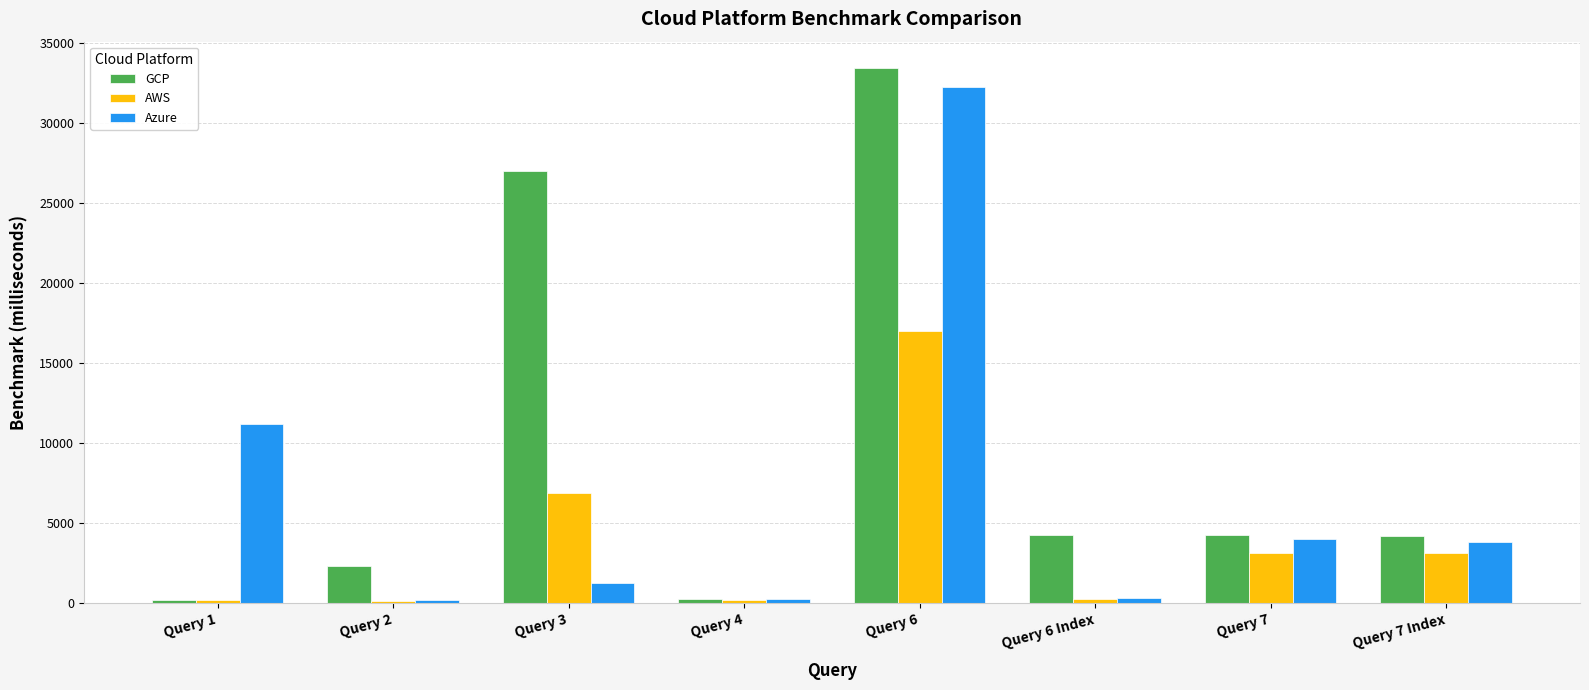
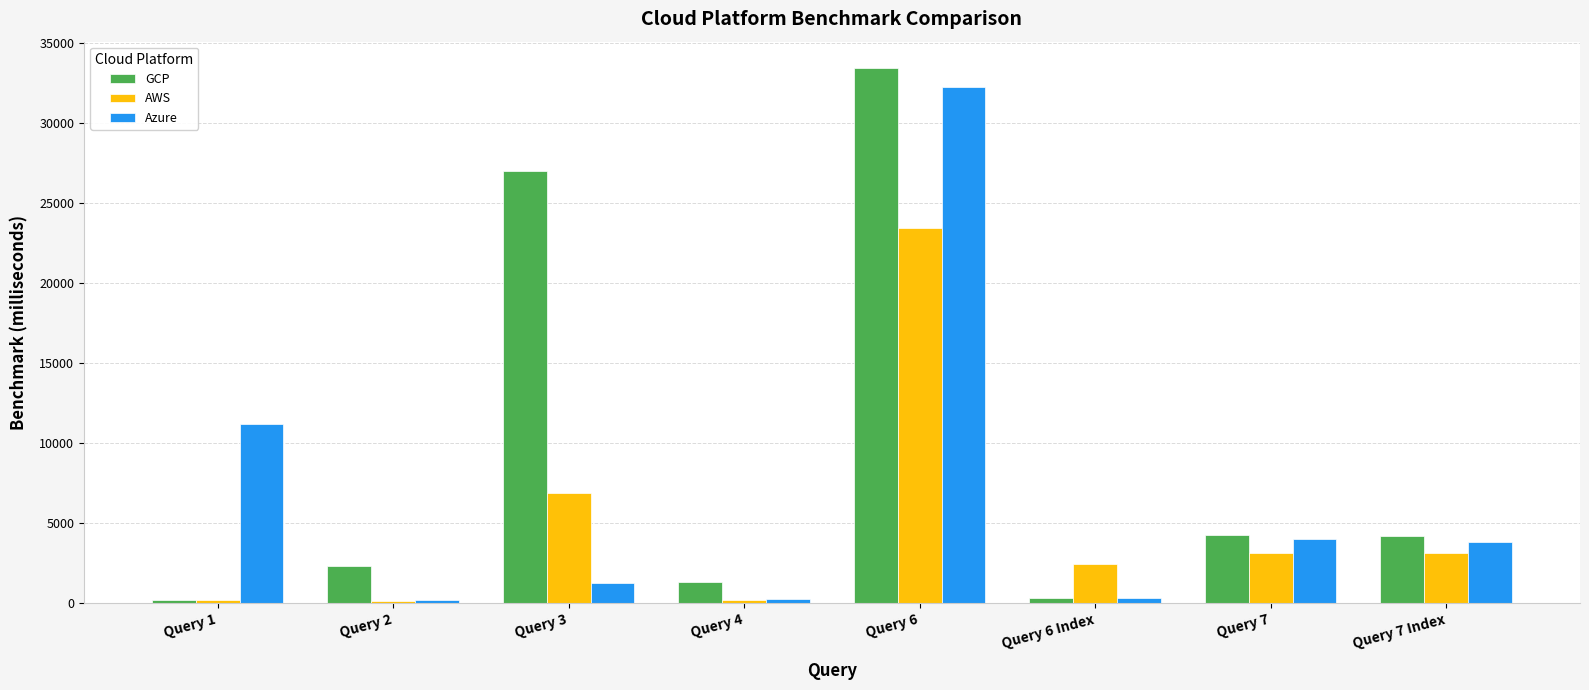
GCP, Query 4: 200 -> 1300
AWS, Query 6: 17000 -> 23400
GCP, Query 6 Index: 4300 -> 300
AWS, Query 6 Index: 300 -> 2400
